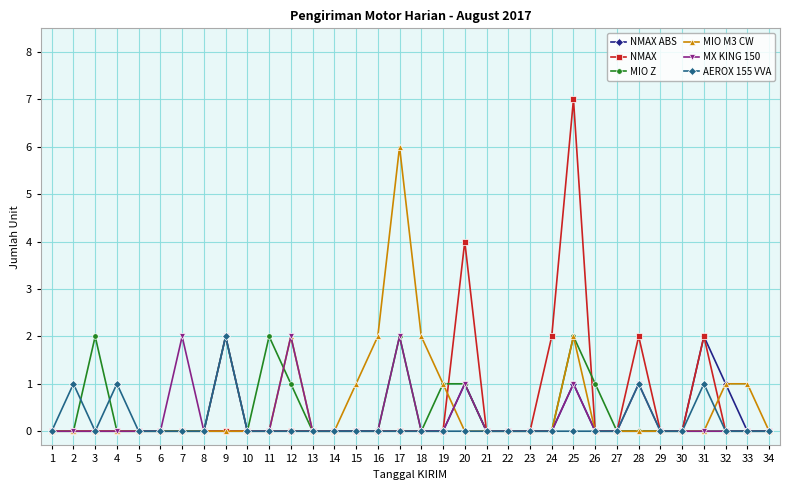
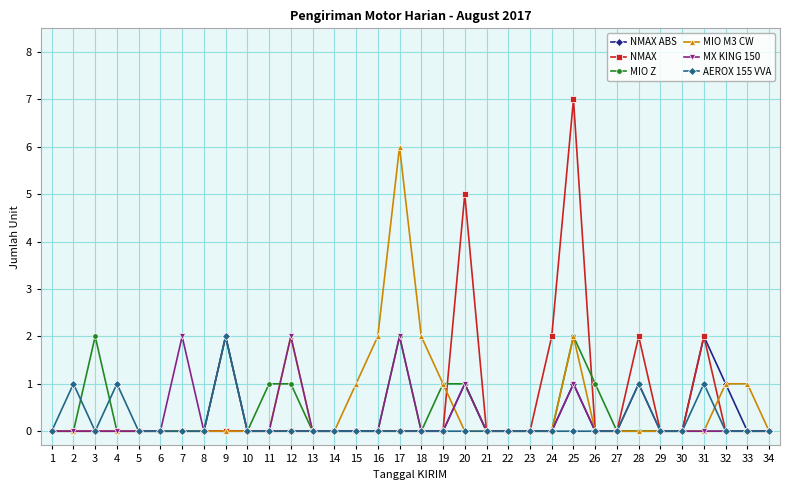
MIO Z, 11: 2 -> 1
NMAX, 20: 4 -> 5
